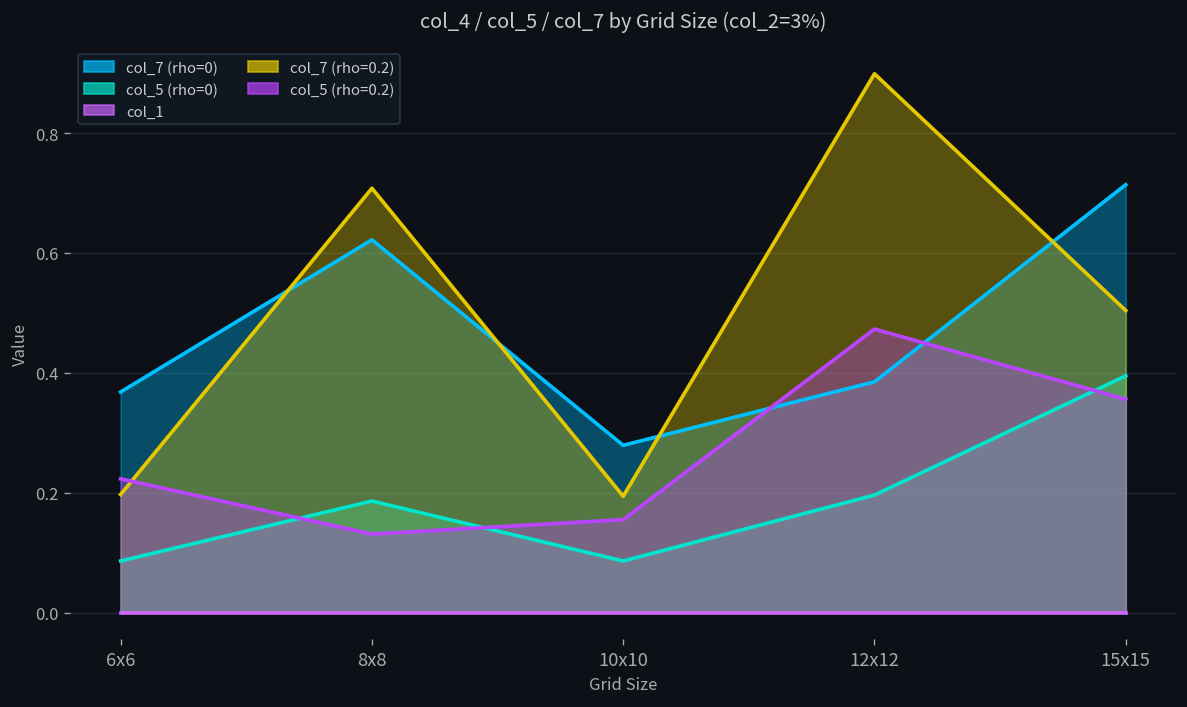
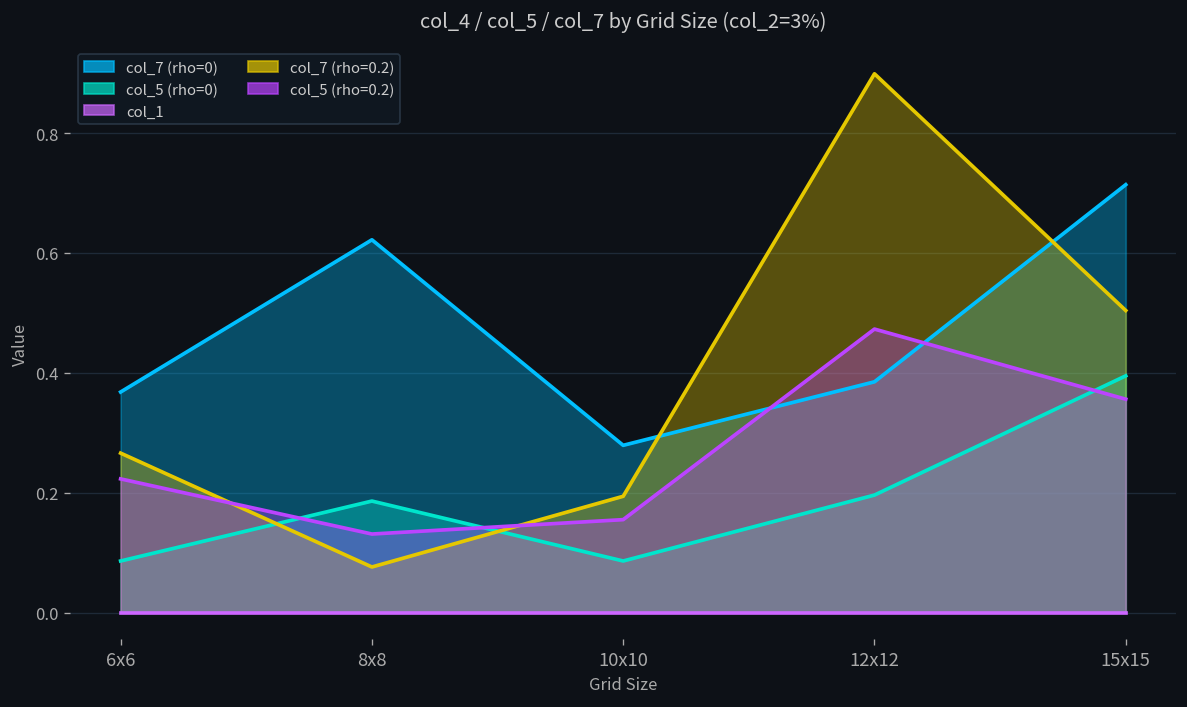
col_7 (rho=0.2), 6x6: 0.20 -> 0.27
col_7 (rho=0.2), 8x8: 0.71 -> 0.08
